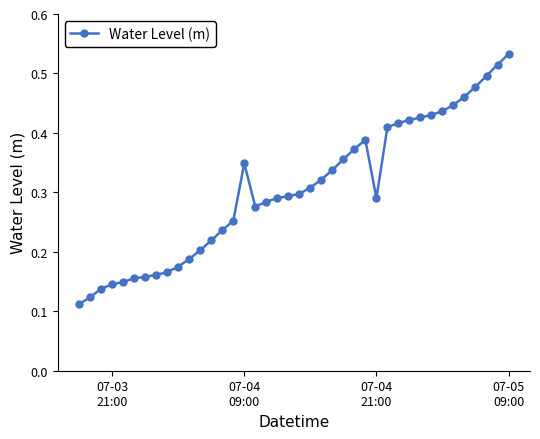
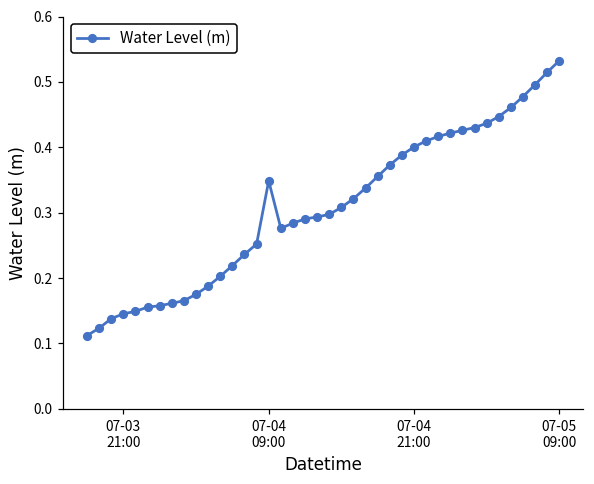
07-04 21:00: 0.29 -> 0.40
